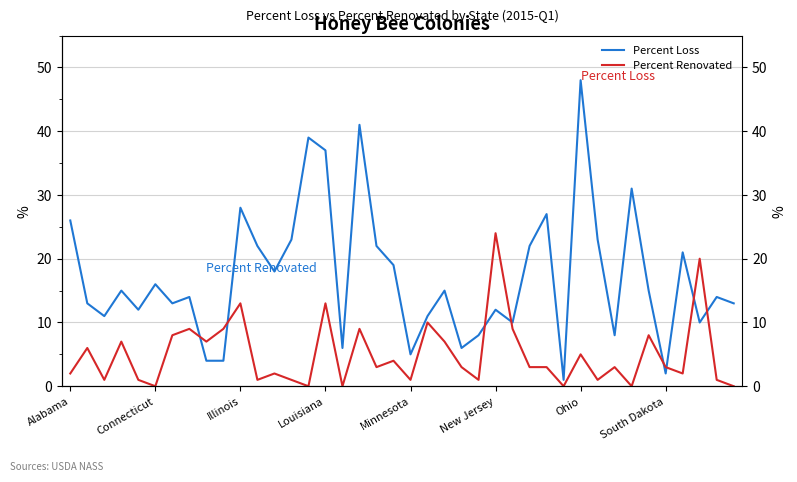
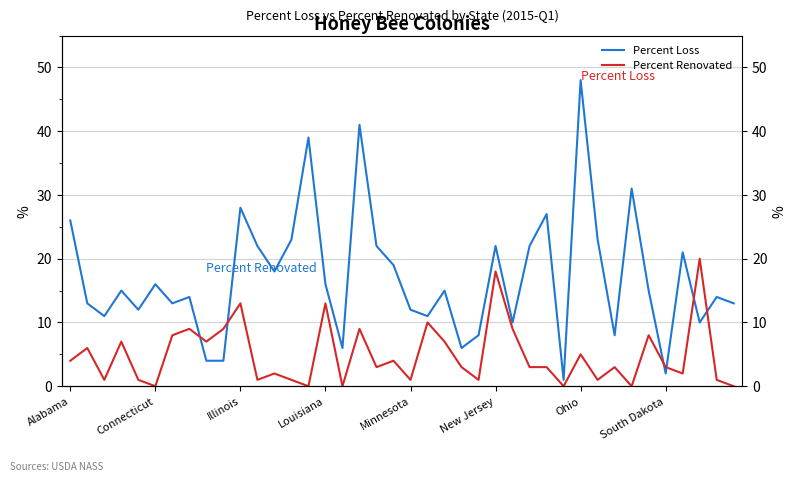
Percent Renovated, Alabama: 2 -> 4
Percent Loss, Louisiana: 37 -> 16
Percent Loss, Minnesota: 5 -> 12
Percent Loss, New Jersey: 12 -> 22
Percent Renovated, New Jersey: 24 -> 18
